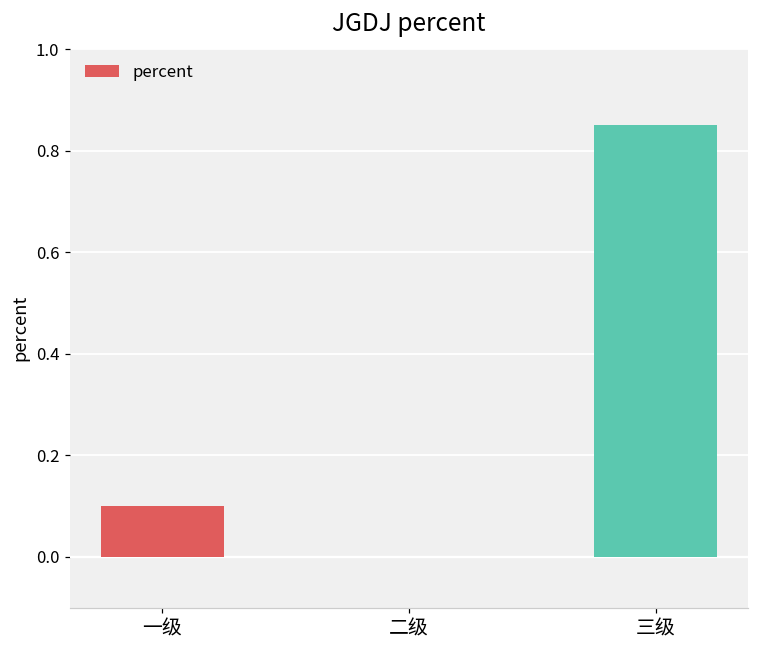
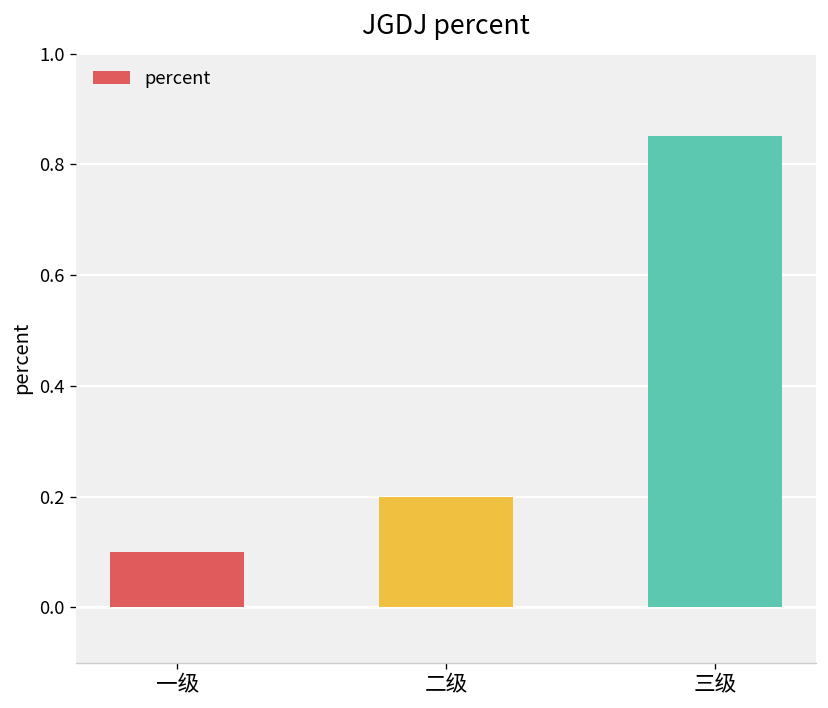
二级: 0.0 -> 0.2
